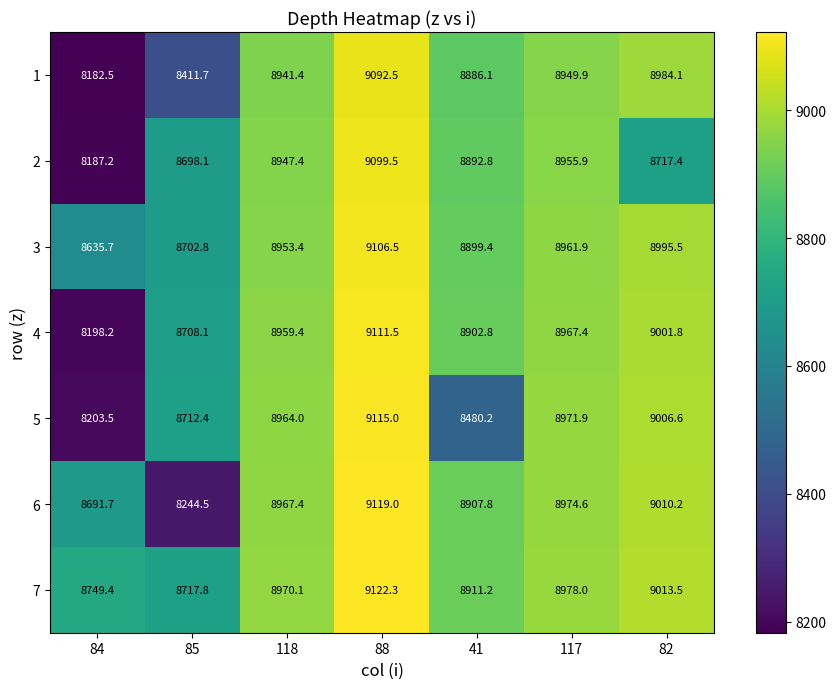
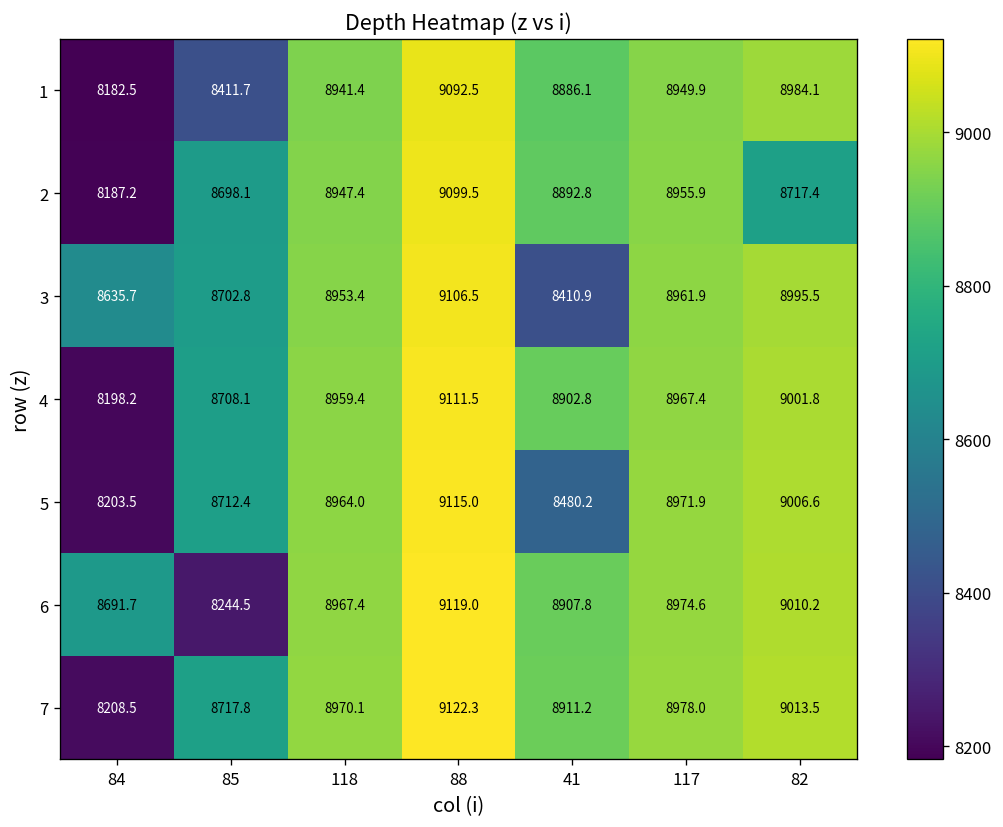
3, 41: 8899.4 -> 8410.9
7, 84: 8749.4 -> 8208.5
